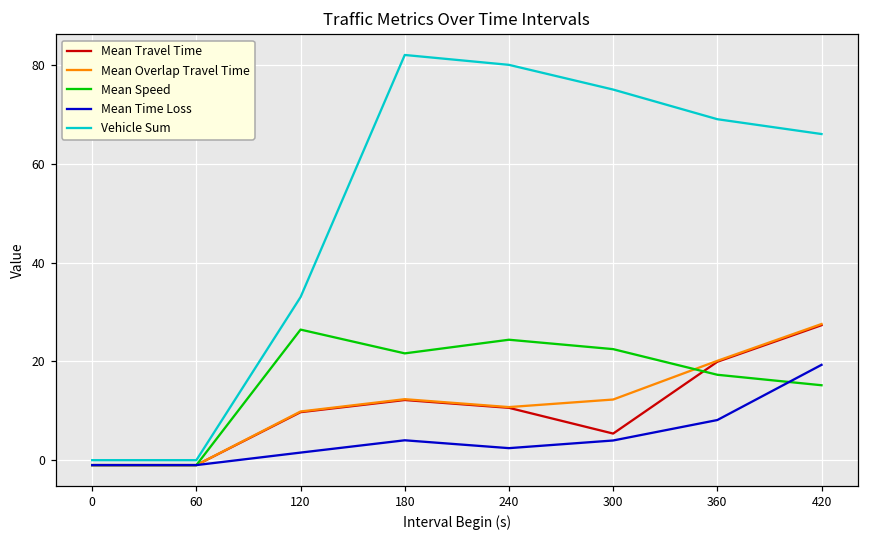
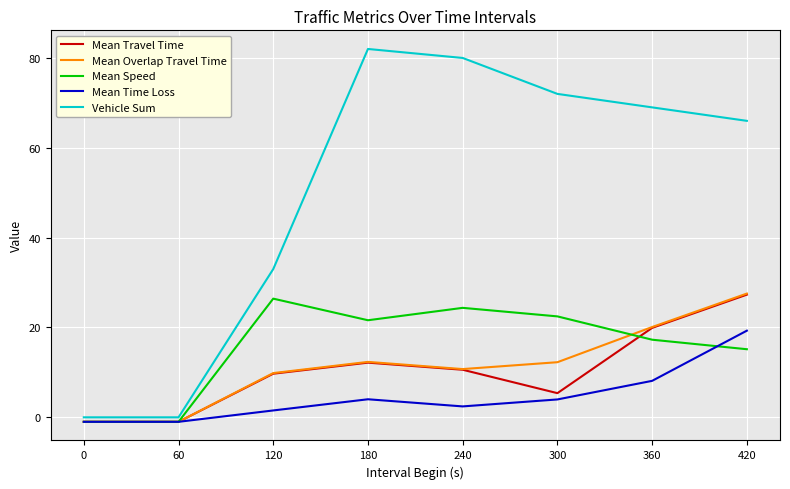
Vehicle Sum, 300: 75 -> 72
